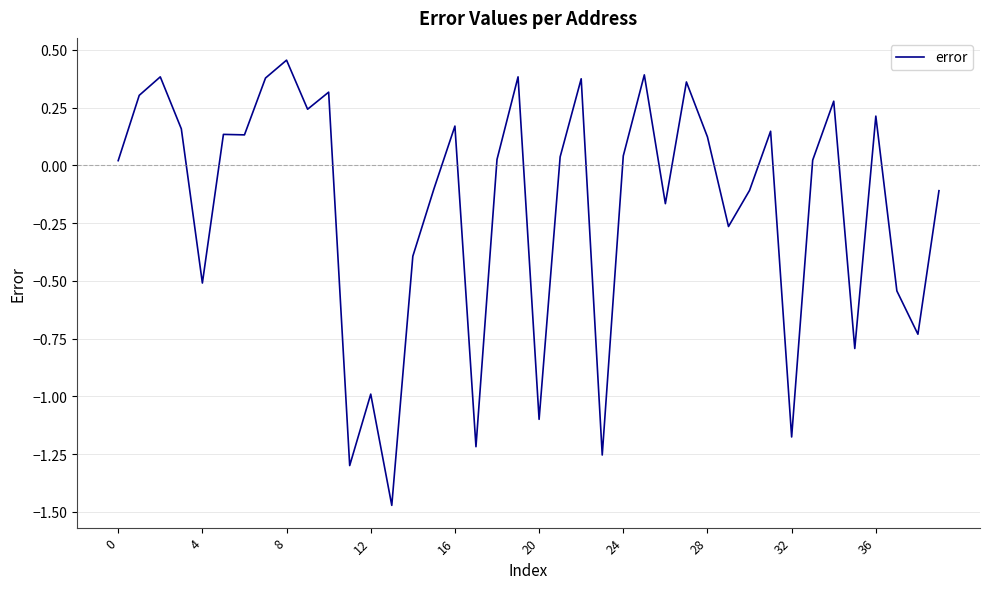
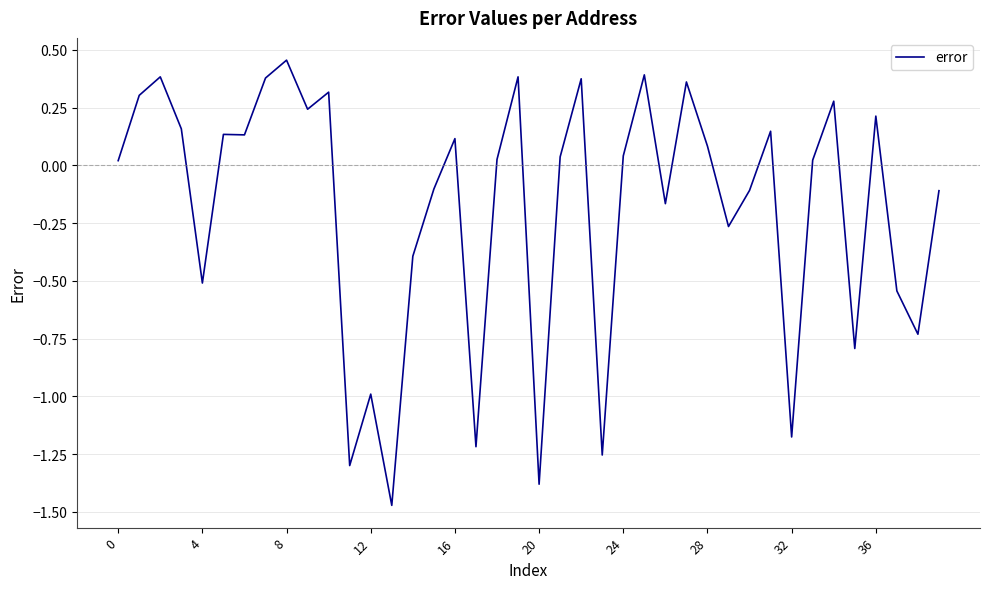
16: 0.17 -> 0.12
20: -1.10 -> -1.38
28: 0.12 -> 0.08
